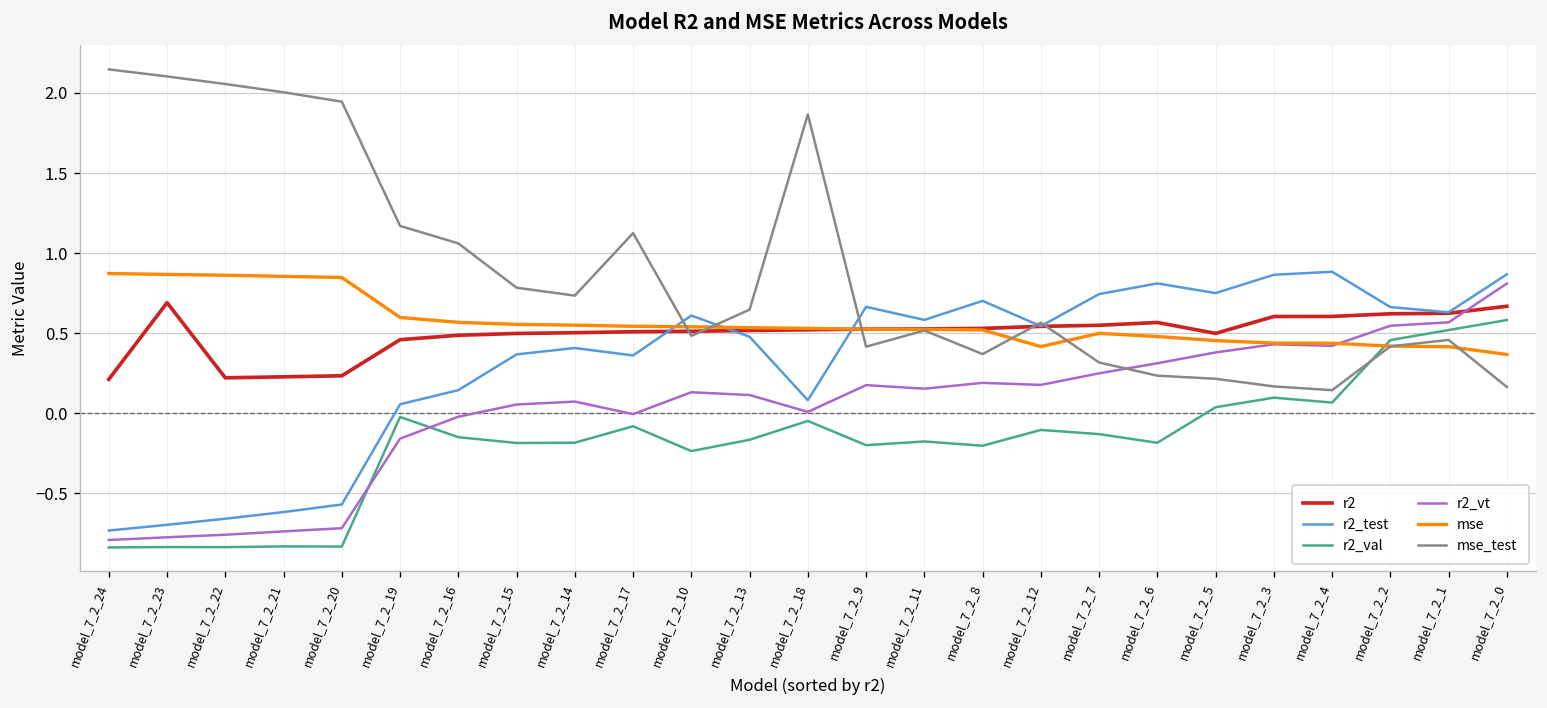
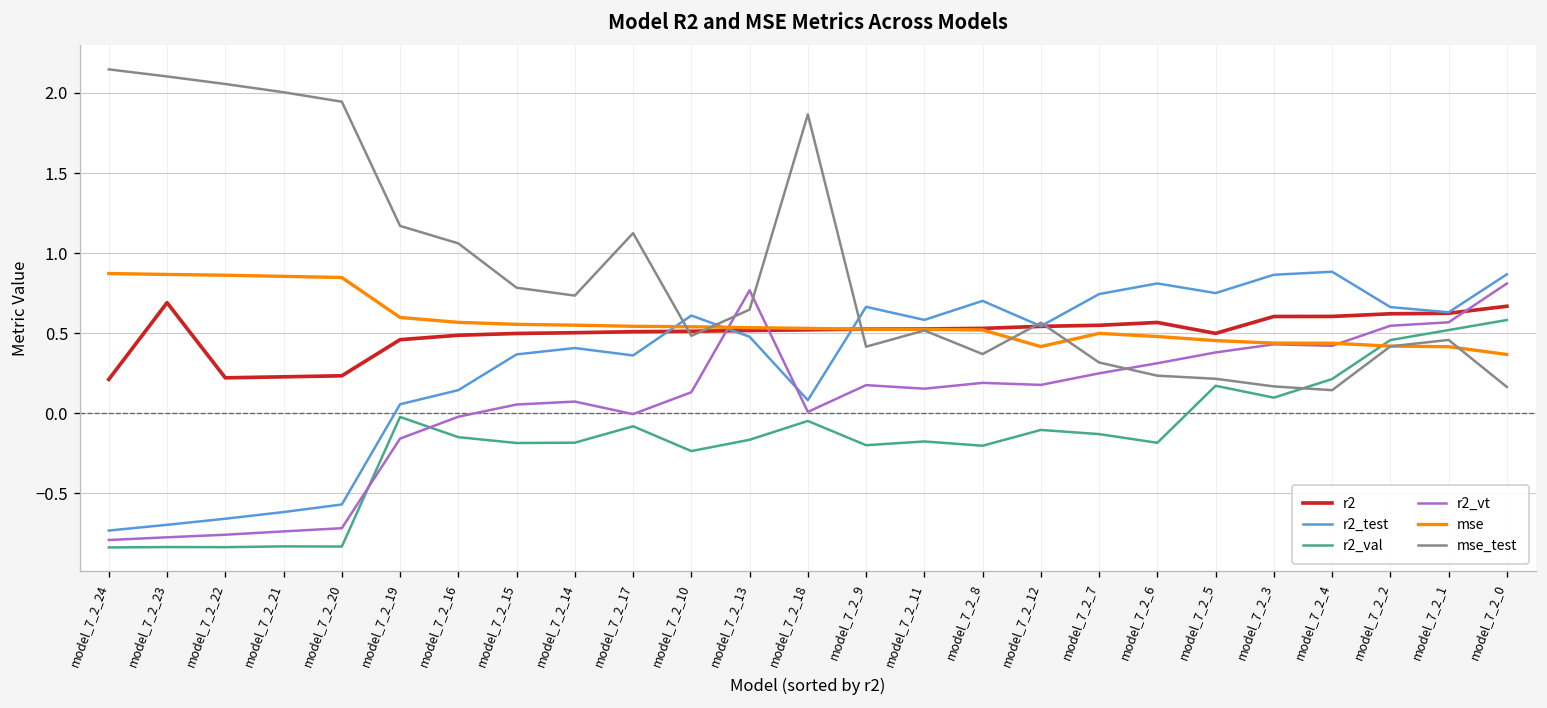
r2_vt, model_7_2_13: 0.11 -> 0.77
r2_val, model_7_2_5: 0.04 -> 0.17
r2_val, model_7_2_4: 0.07 -> 0.21
